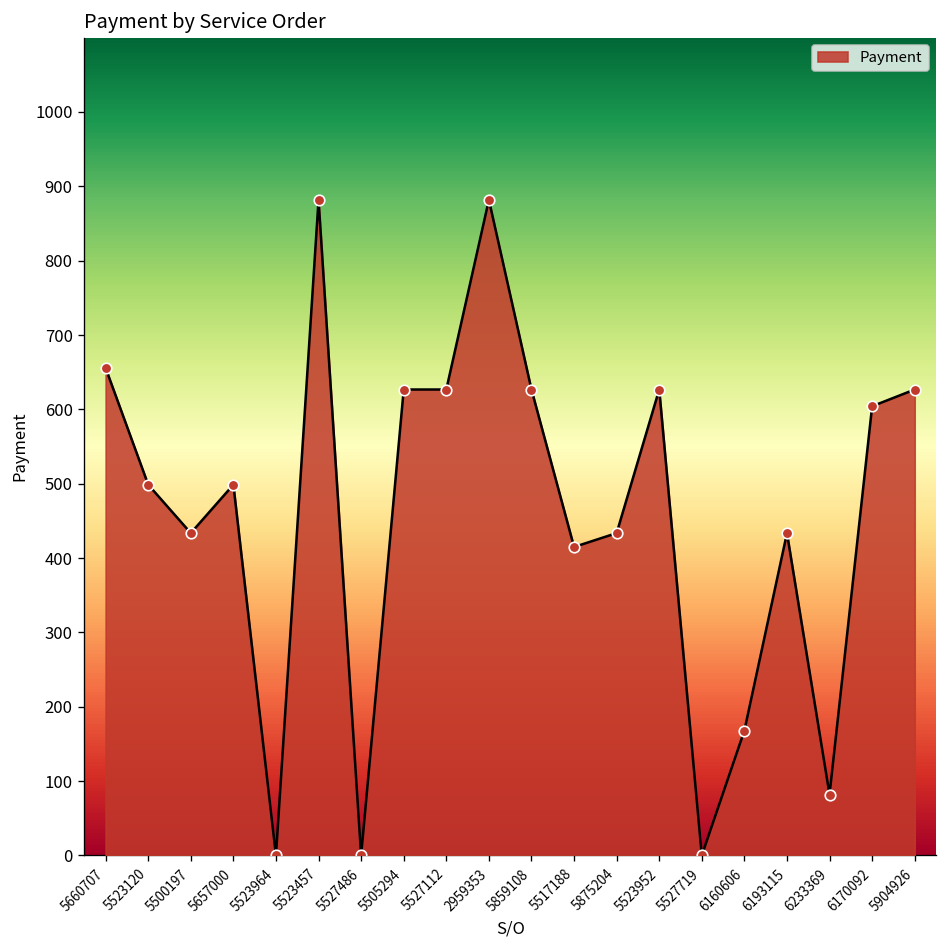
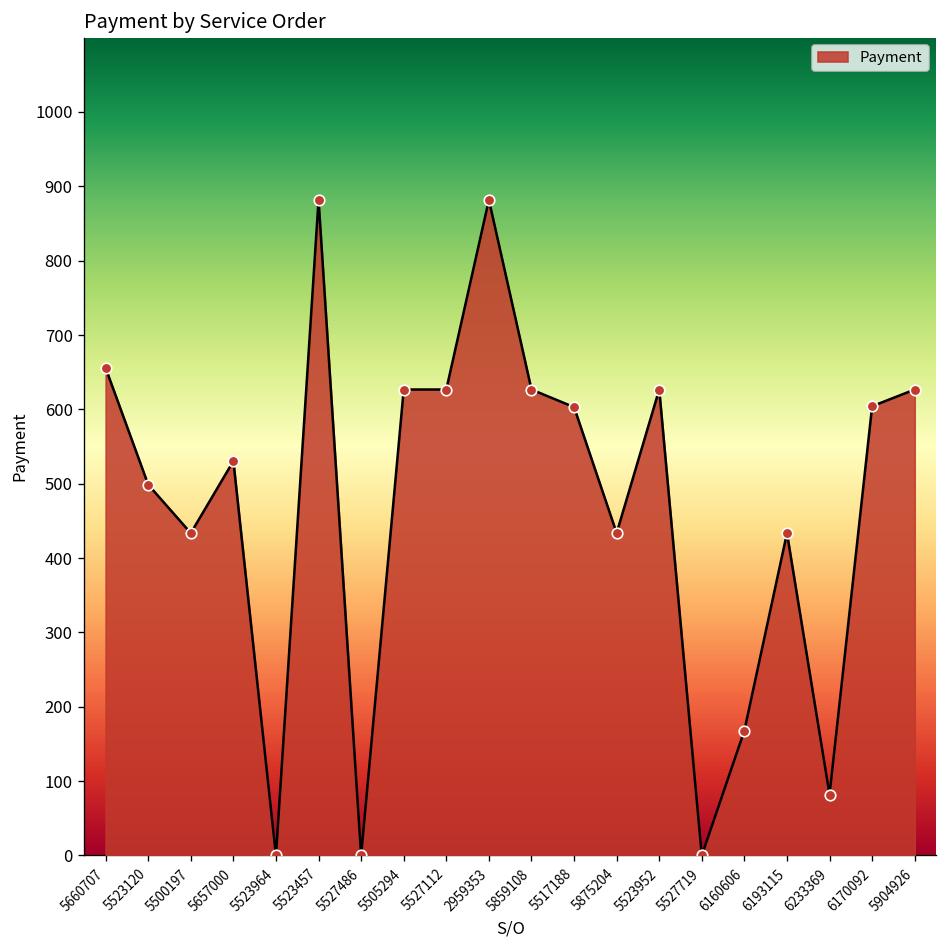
5657000: 500 -> 530
5517188: 410 -> 600
